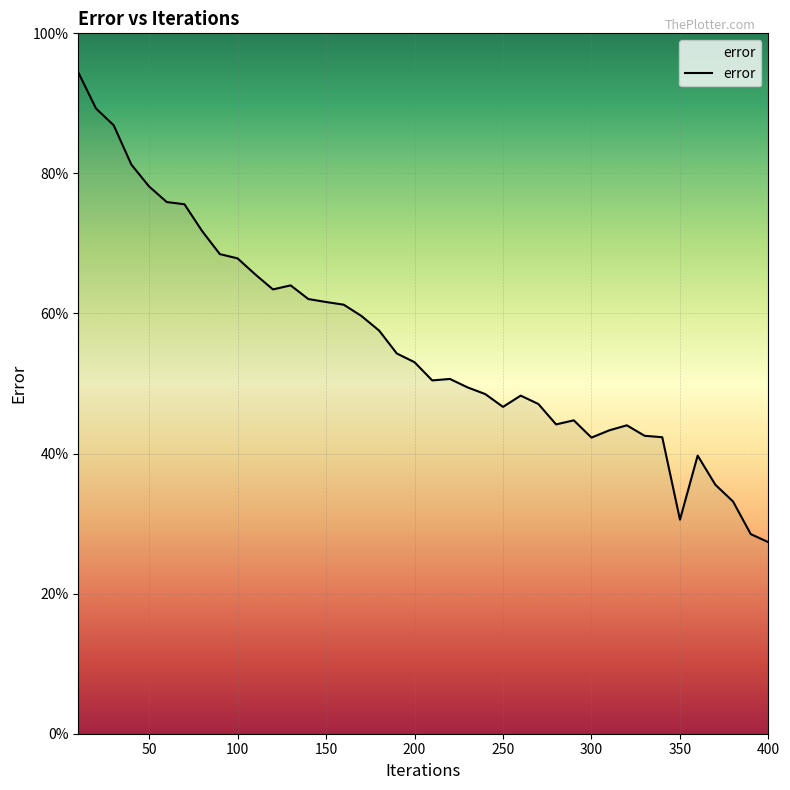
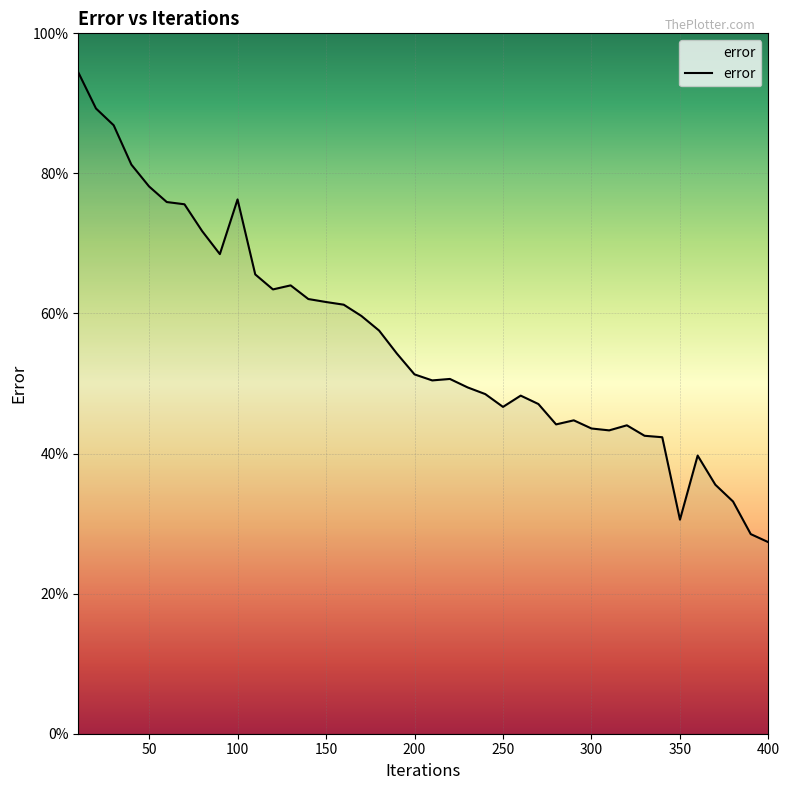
100: 68% -> 76%
200: 53% -> 51%
300: 42% -> 44%
